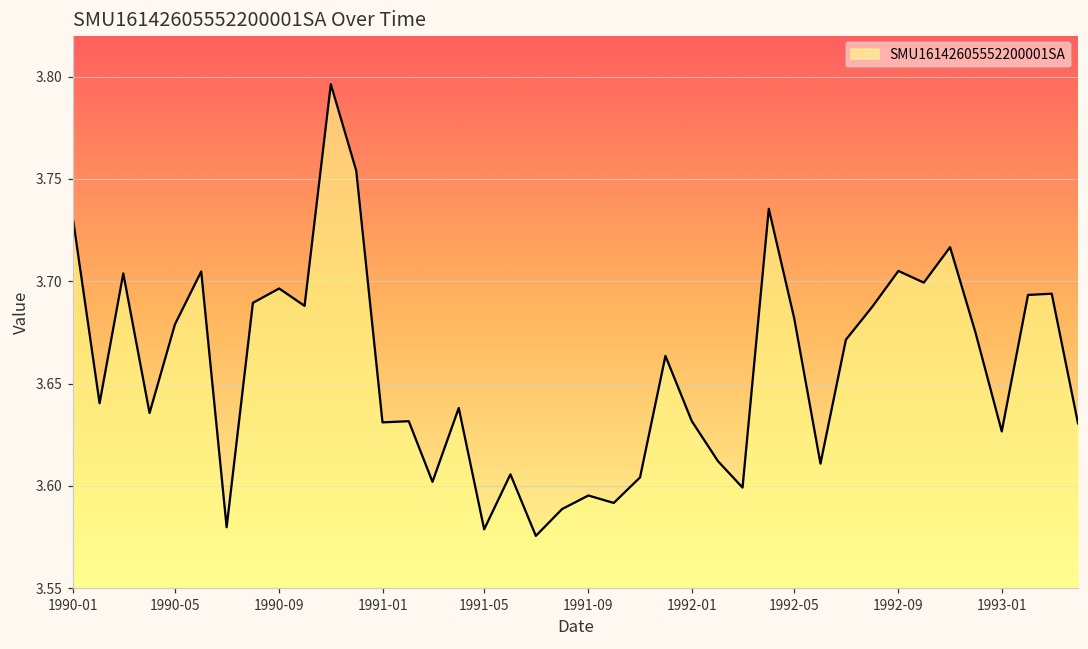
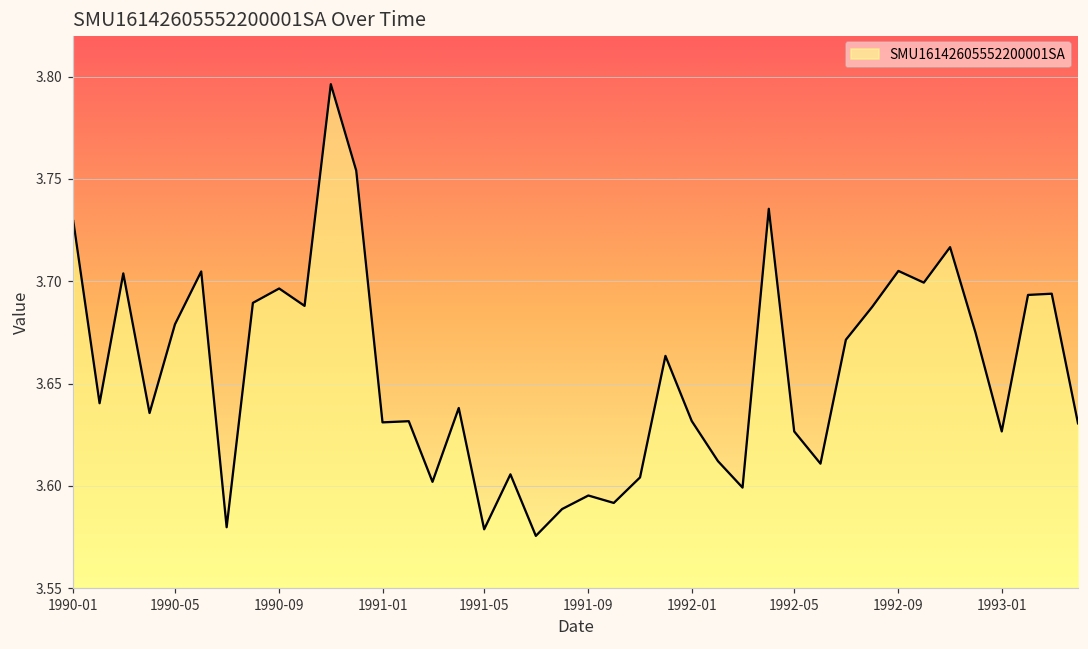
1992-05: 3.682 -> 3.627
